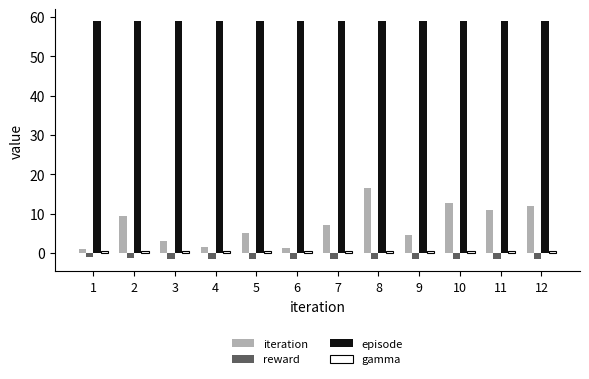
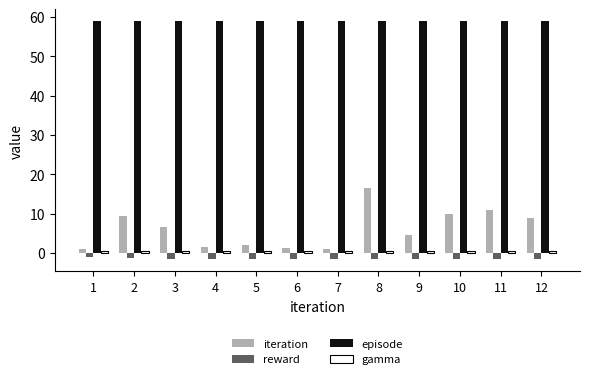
iteration, 3: 3 -> 7
iteration, 5: 5 -> 2
iteration, 7: 7 -> 1
iteration, 10: 13 -> 10
iteration, 12: 12 -> 9
